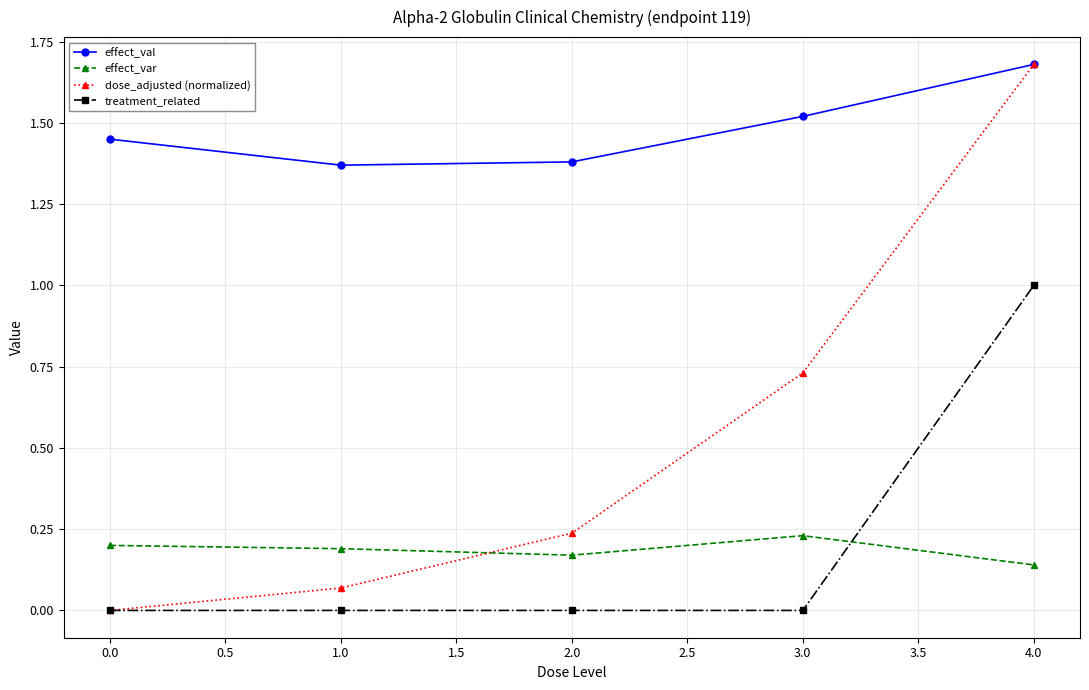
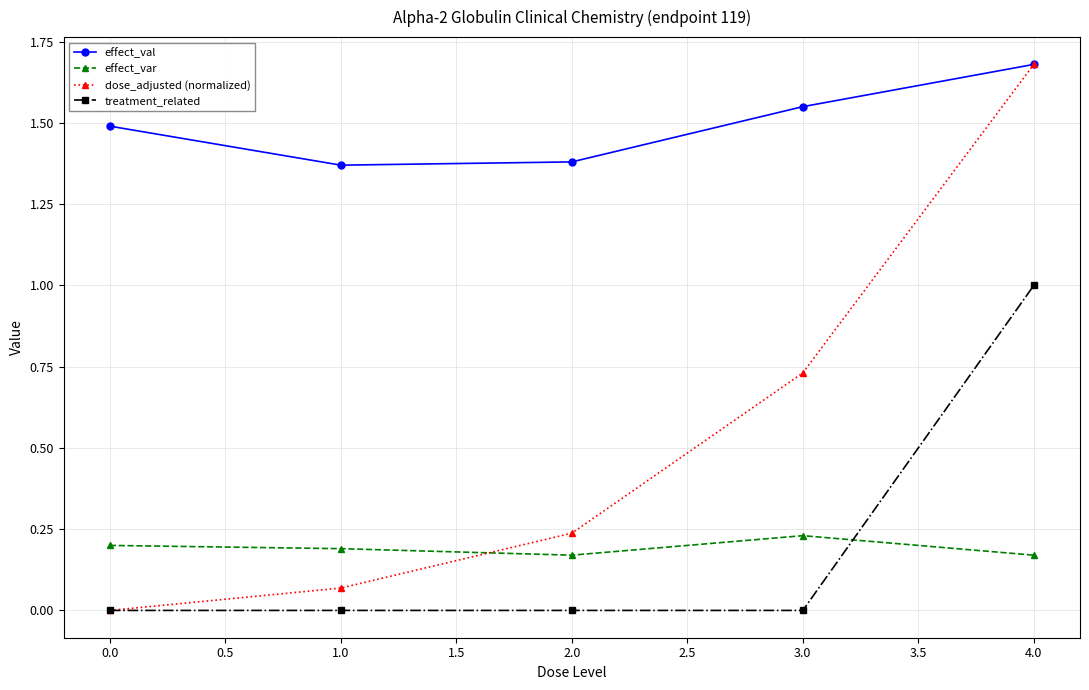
effect_val, 0.0: 1.45 -> 1.49
effect_val, 3.0: 1.52 -> 1.55
effect_var, 4.0: 0.14 -> 0.17
